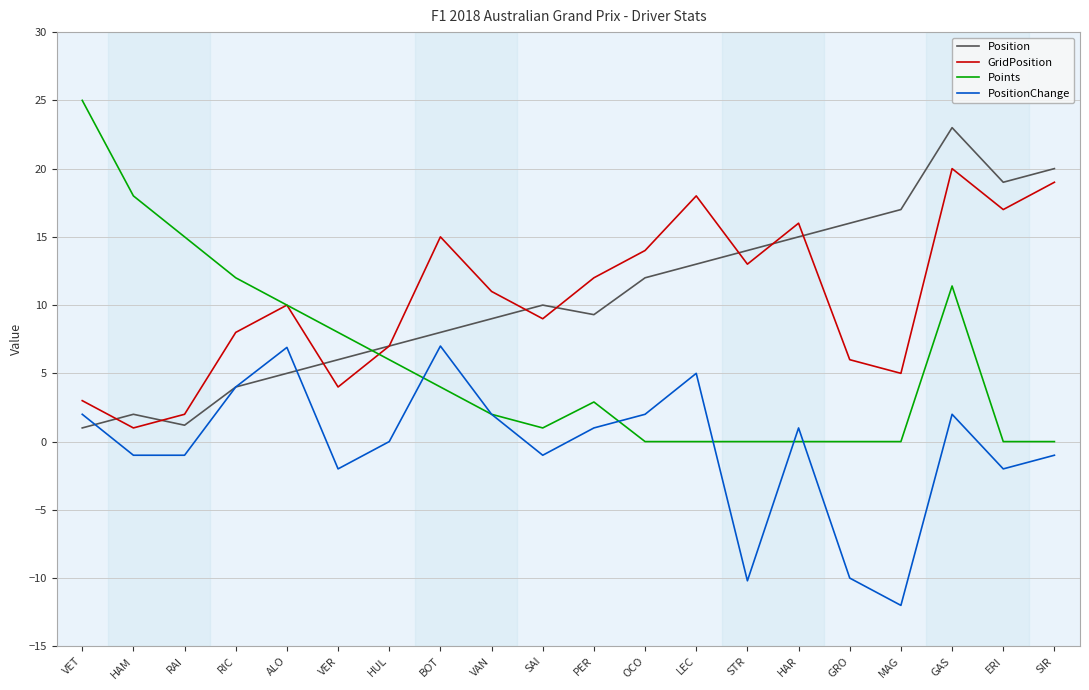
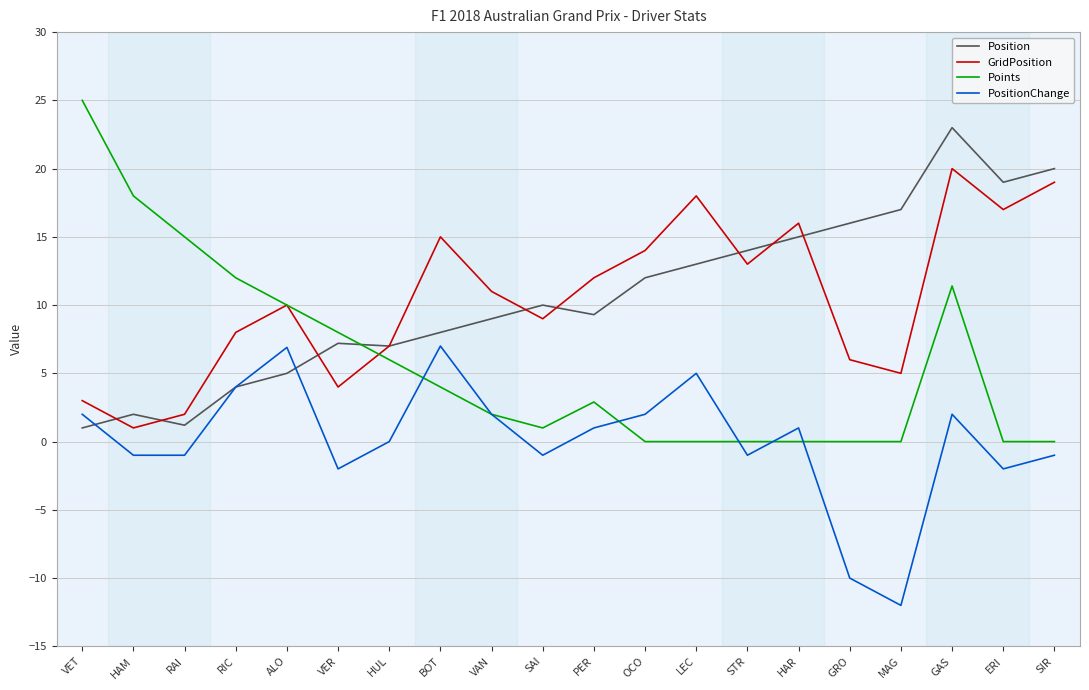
Position, VER: 6.0 -> 7.2
PositionChange, STR: -10.2 -> -1.0
